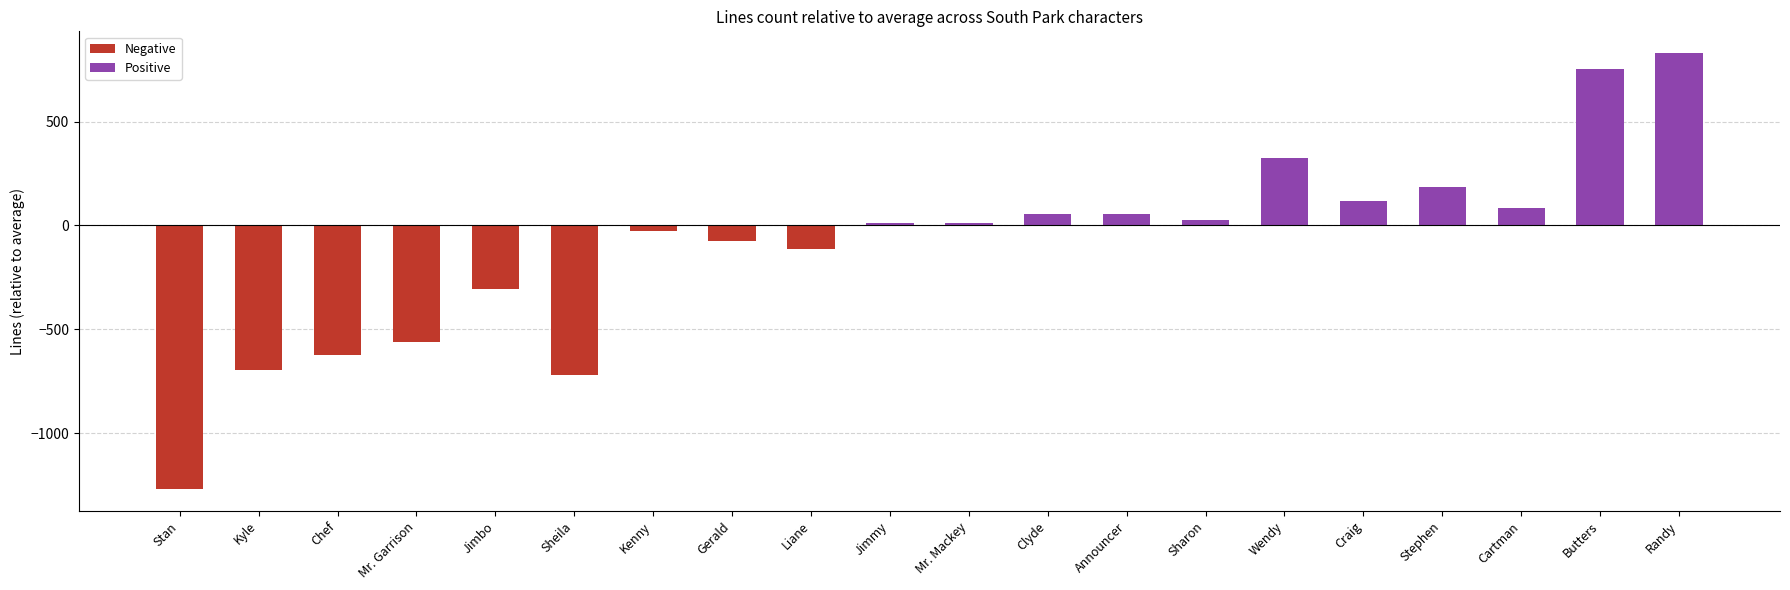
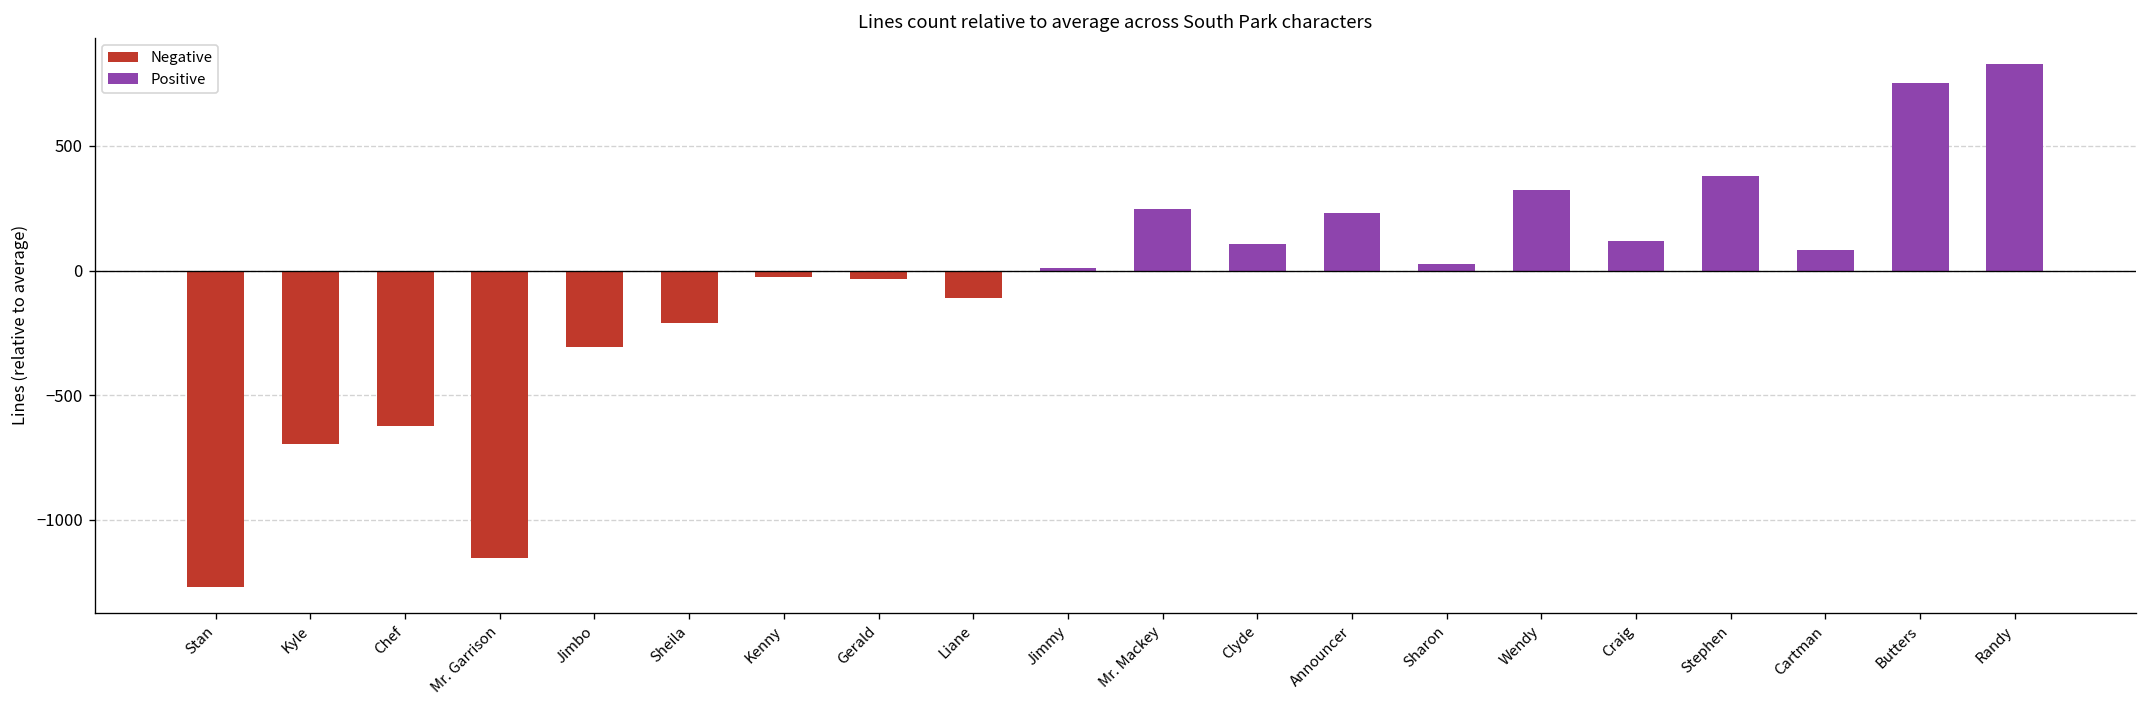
Mr. Garrison: -560 -> -1150
Sheila: -720 -> -210
Gerald: -80 -> -30
Mr. Mackey: 10 -> 250
Clyde: 50 -> 110
Announcer: 60 -> 230
Stephen: 190 -> 380
